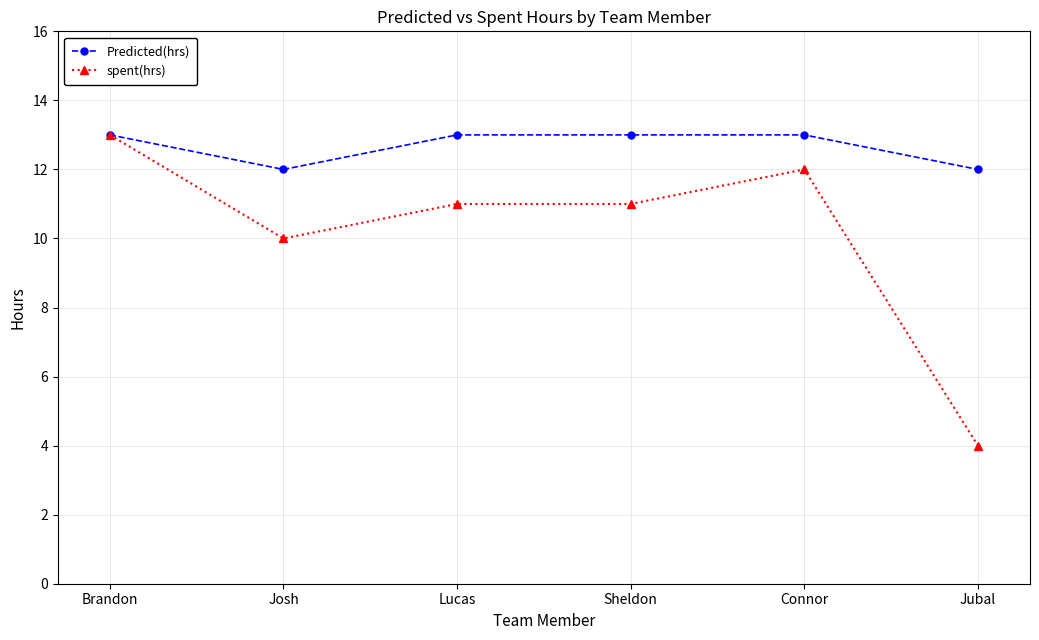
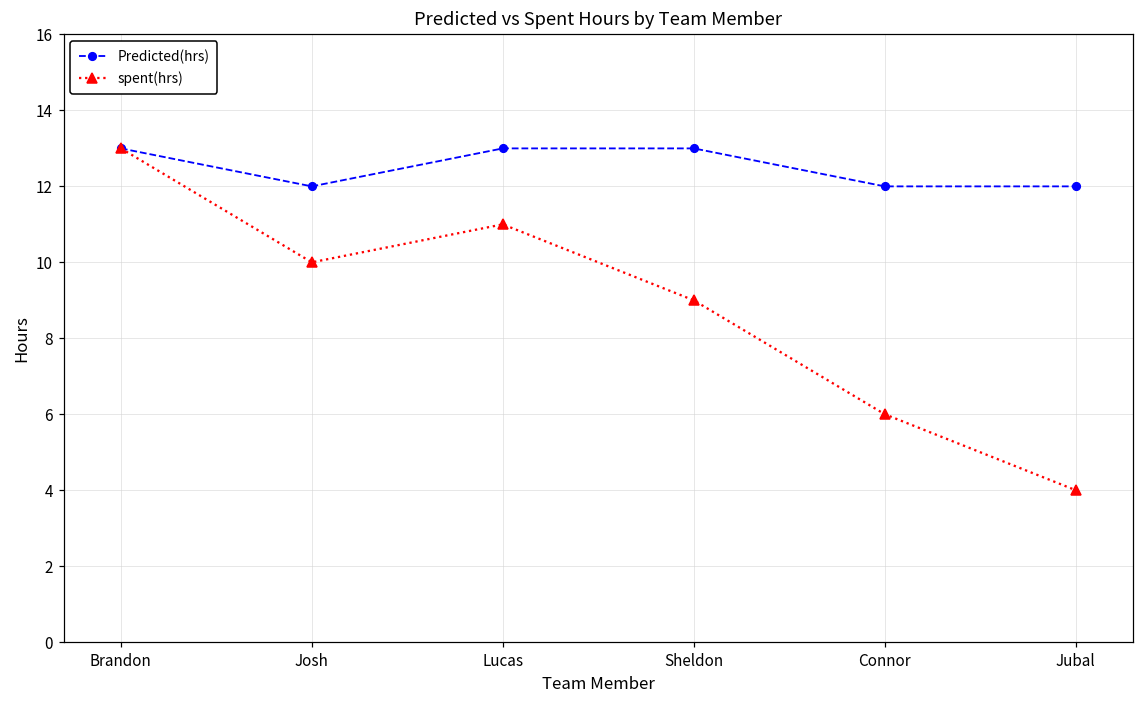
spent(hrs), Sheldon: 11 -> 9
Predicted(hrs), Connor: 13 -> 12
spent(hrs), Connor: 12 -> 6
